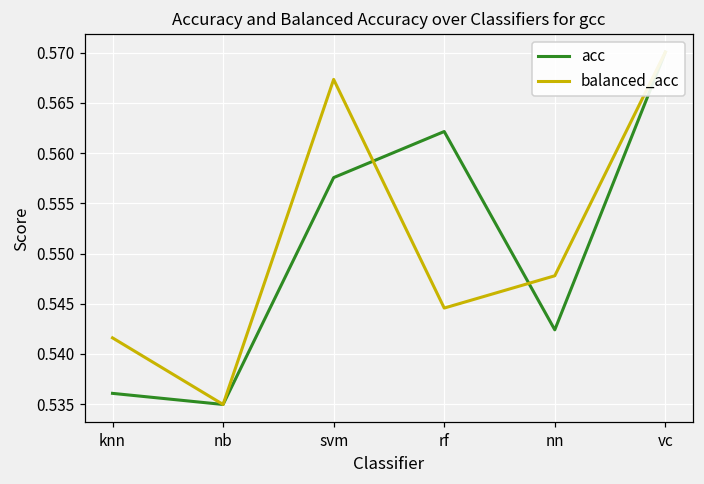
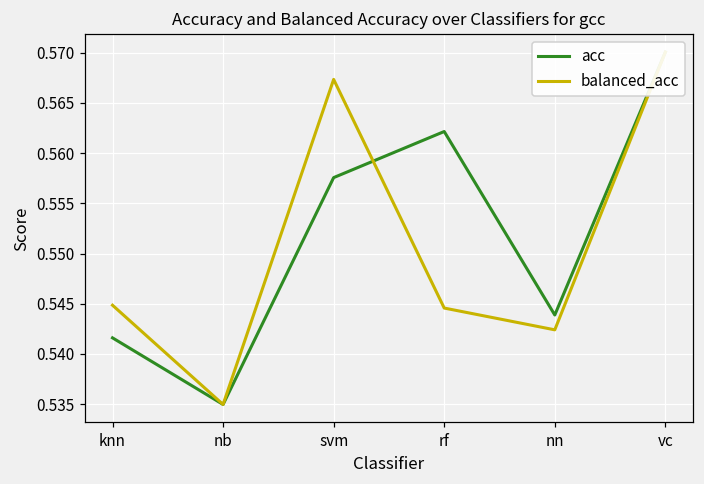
acc, knn: 0.536 -> 0.542
balanced_acc, knn: 0.542 -> 0.545
acc, nn: 0.542 -> 0.544
balanced_acc, nn: 0.548 -> 0.542
